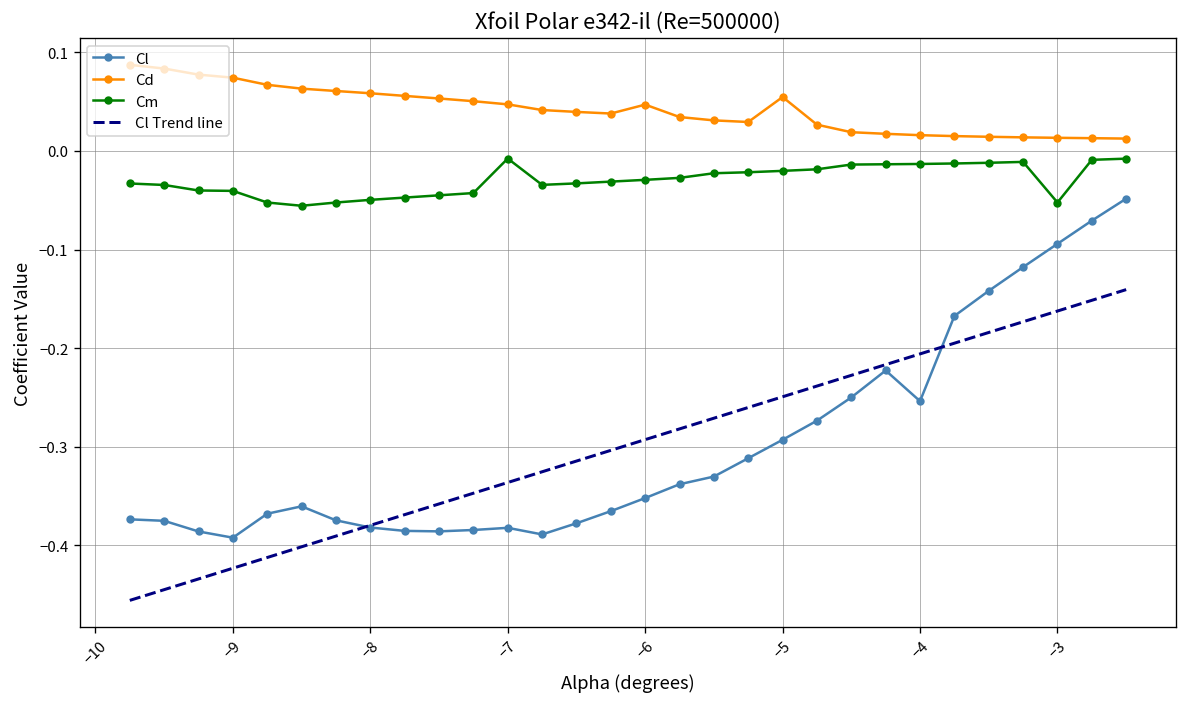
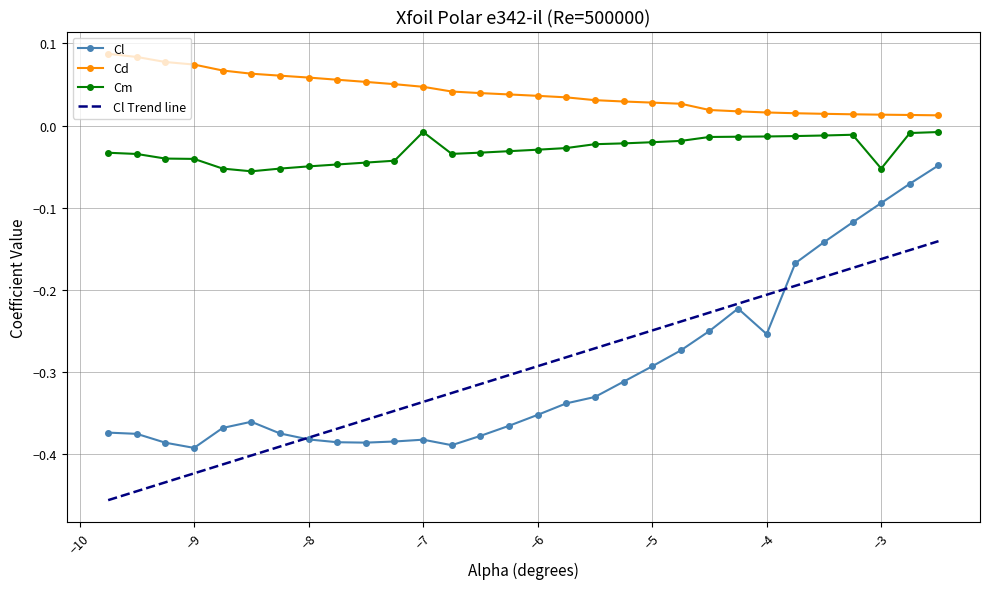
Cd, −6: 0.05 -> 0.04
Cd, −5: 0.05 -> 0.03
